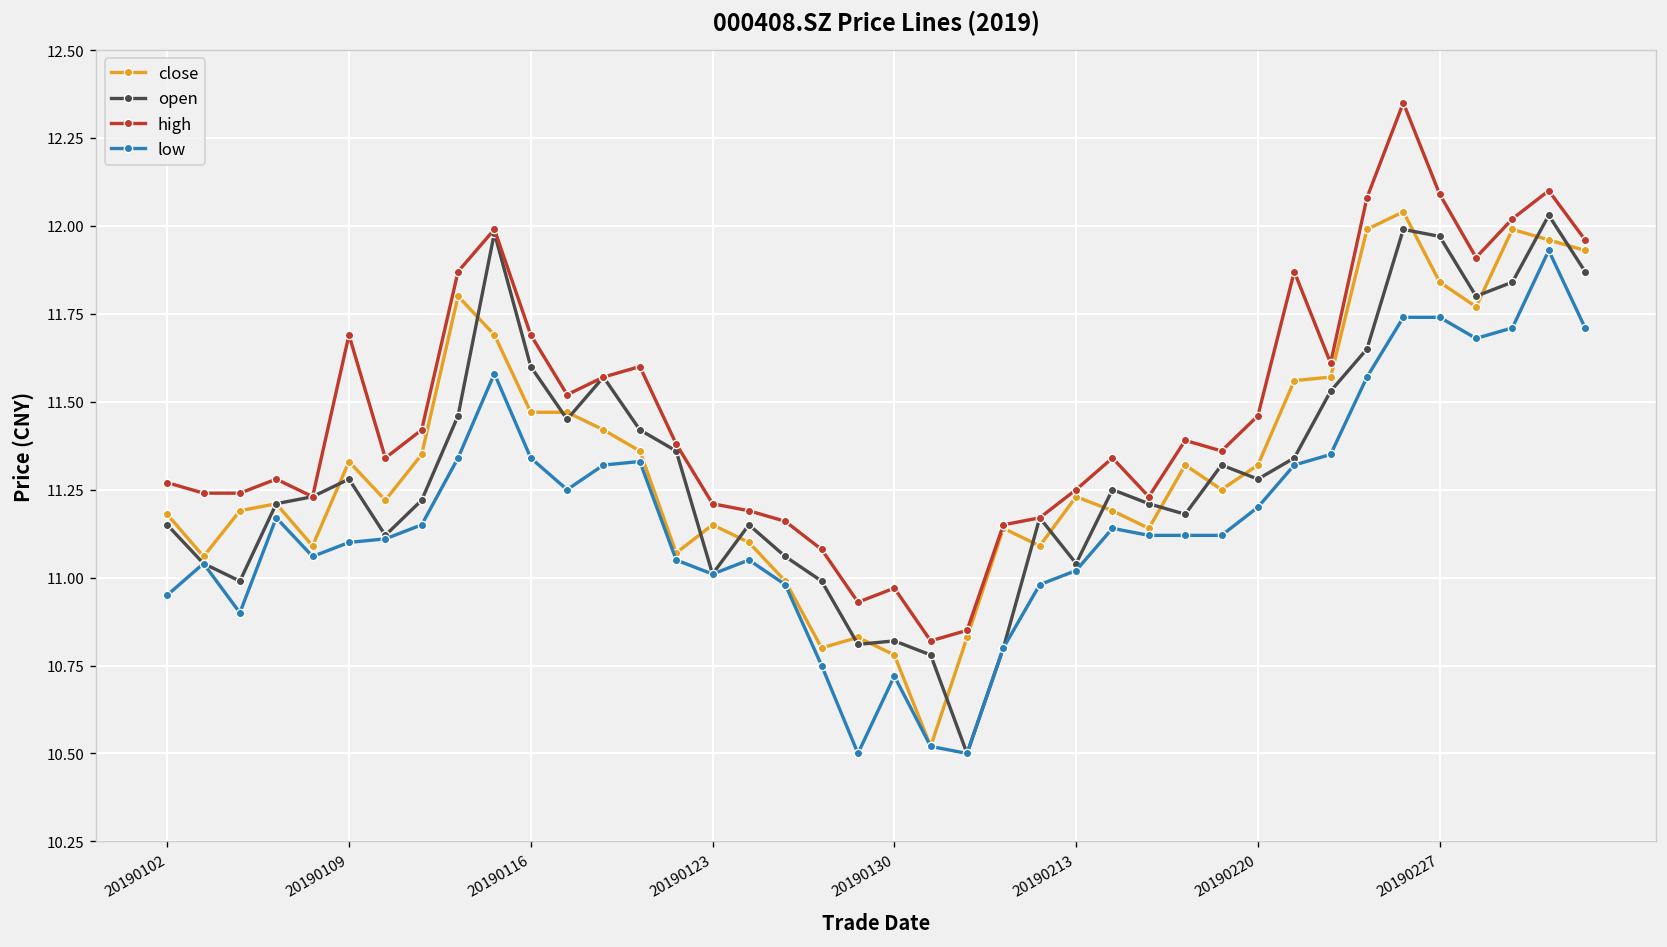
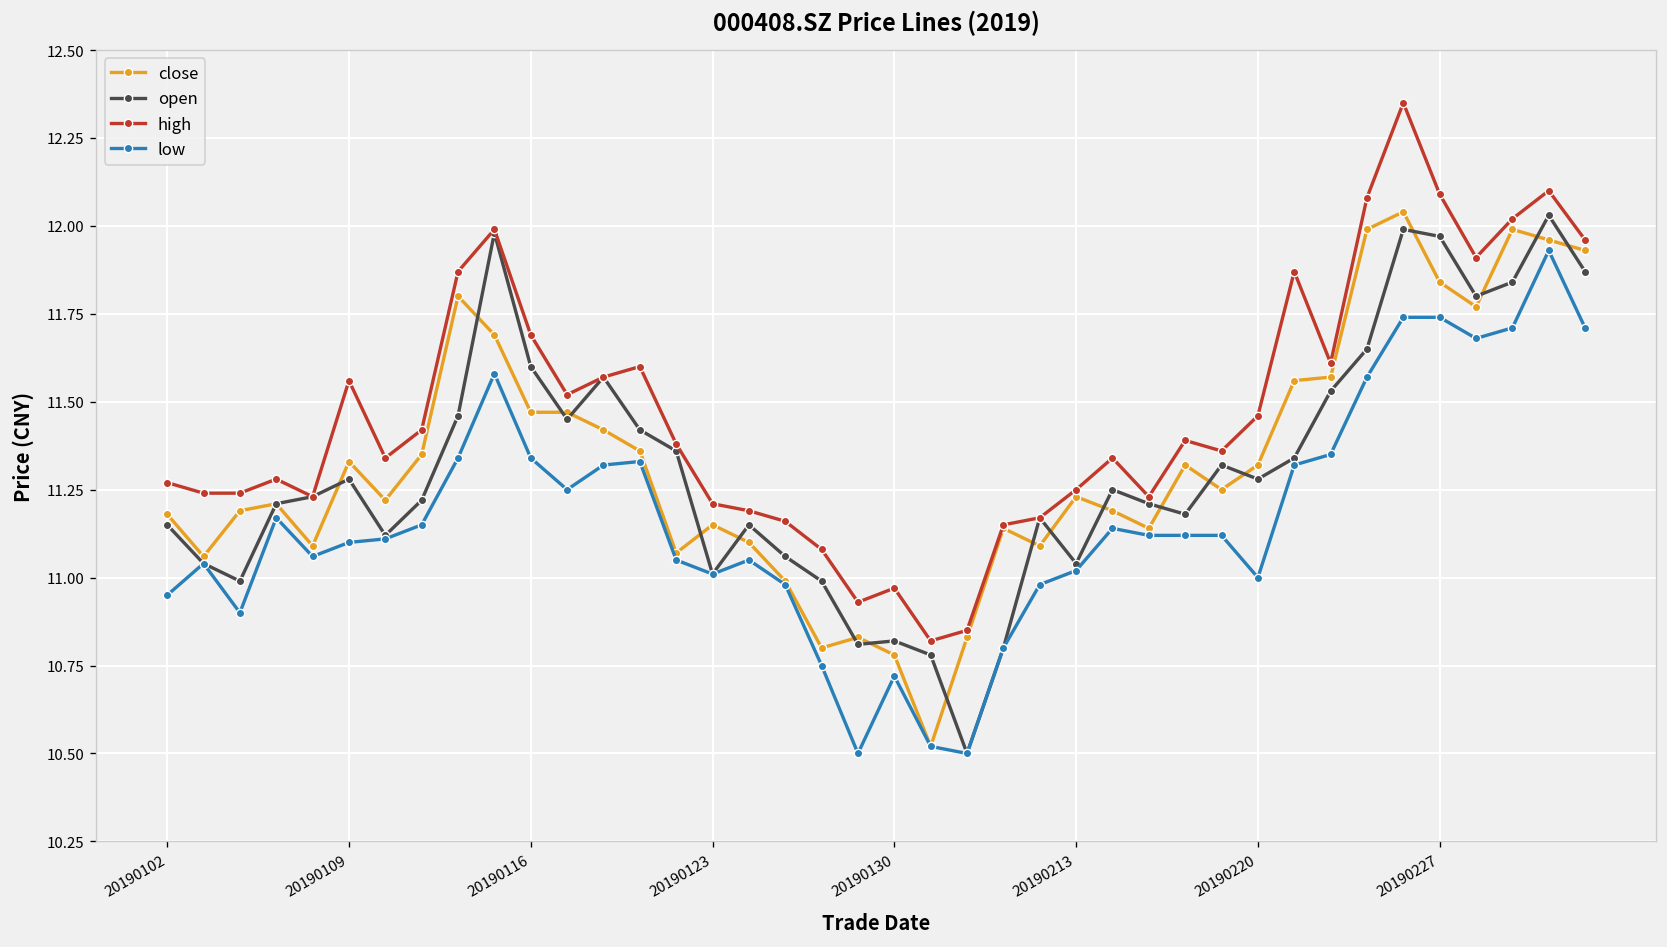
high, 20190109: 11.69 -> 11.56
low, 20190220: 11.2 -> 11.0
